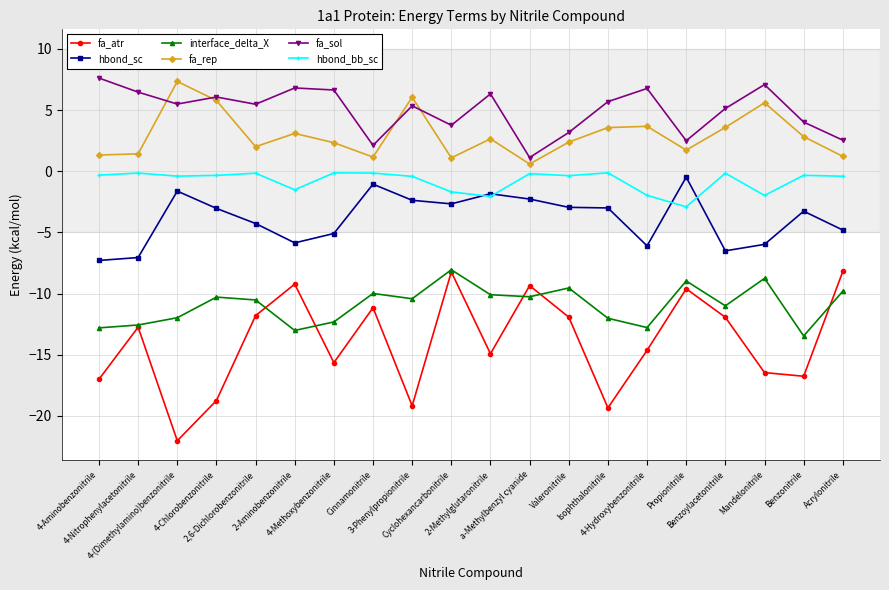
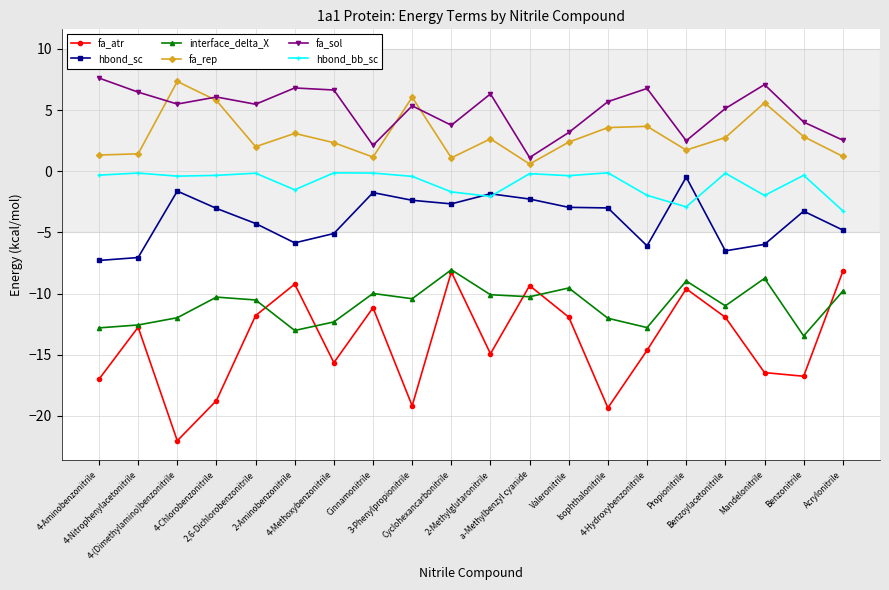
hbond_sc, Cinnamonitrile: -1.1 -> -1.7
fa_rep, Benzoylacetonitrile: 3.6 -> 2.8
hbond_bb_sc, Acrylonitrile: -0.4 -> -3.2
